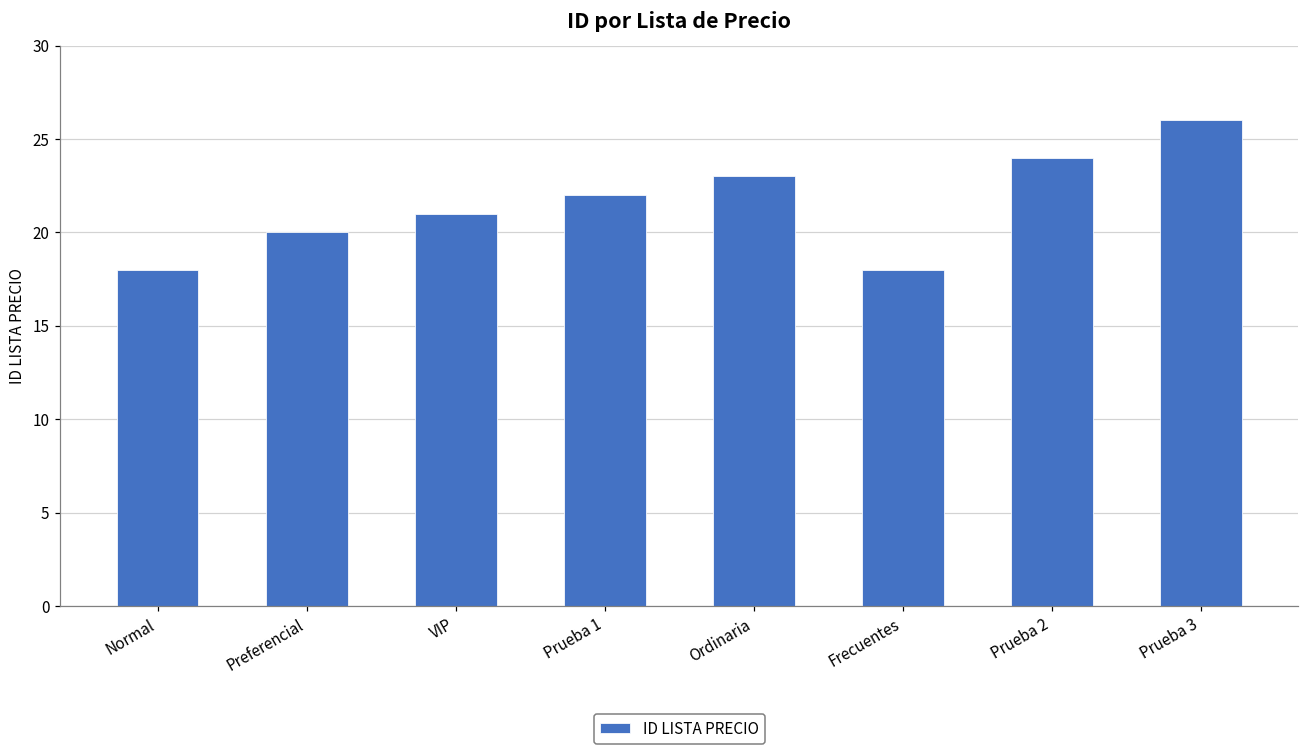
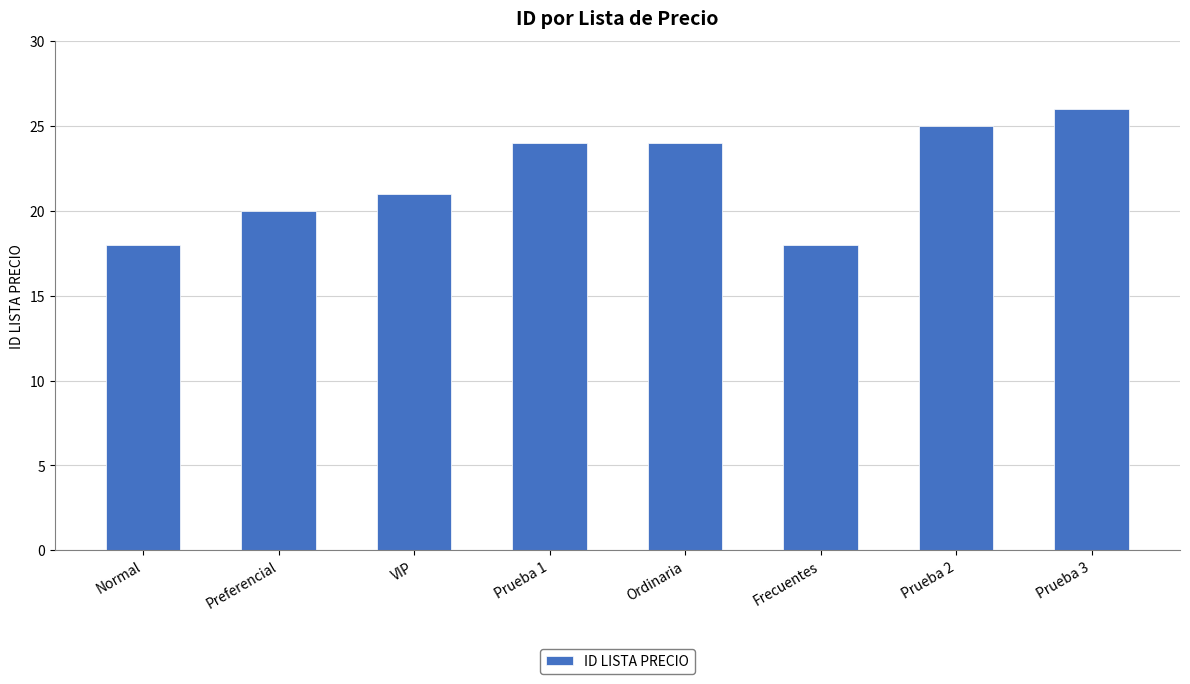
Prueba 1: 22 -> 24
Ordinaria: 23 -> 24
Prueba 2: 24 -> 25
